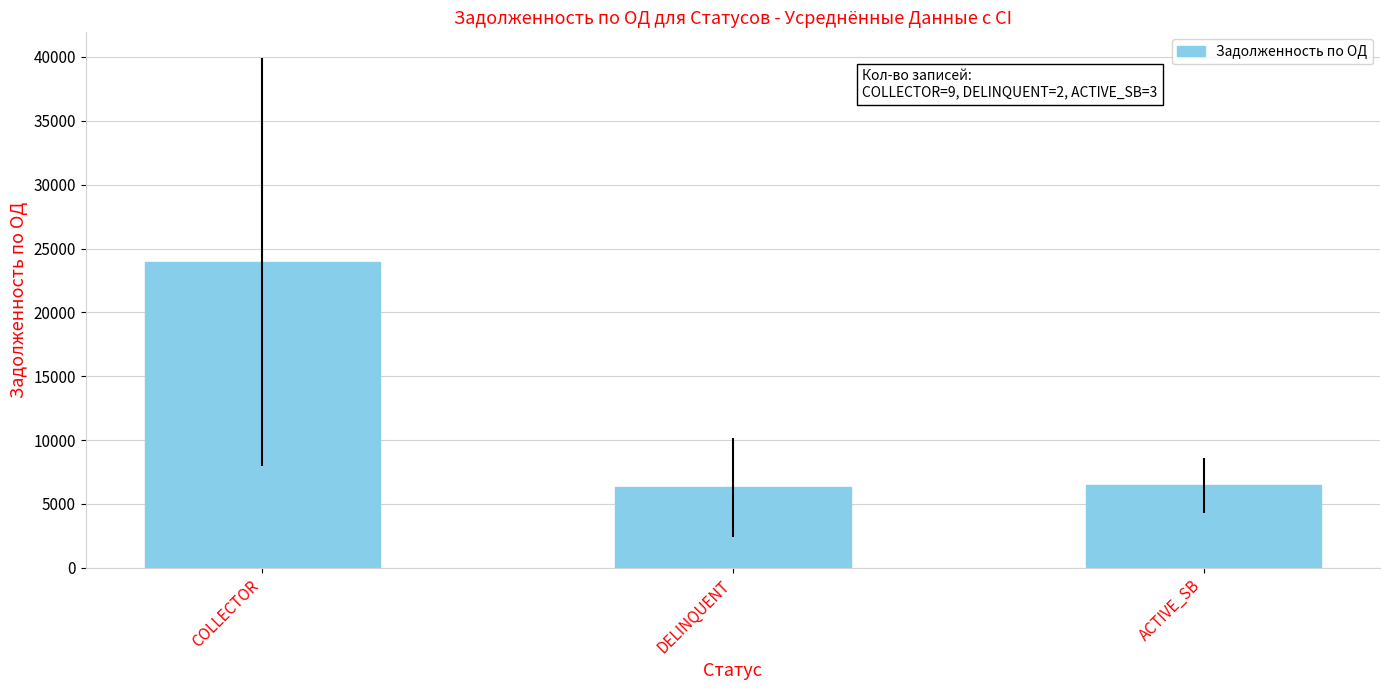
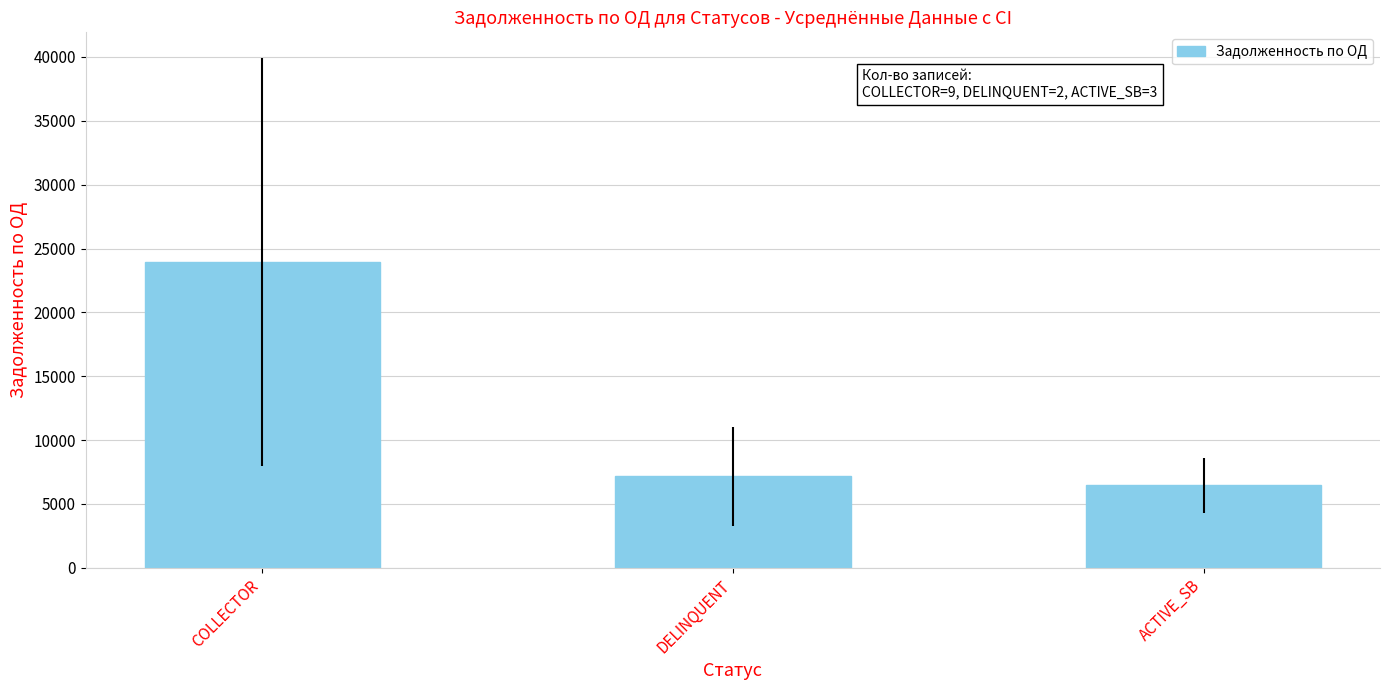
DELINQUENT: 6300 -> 7200
